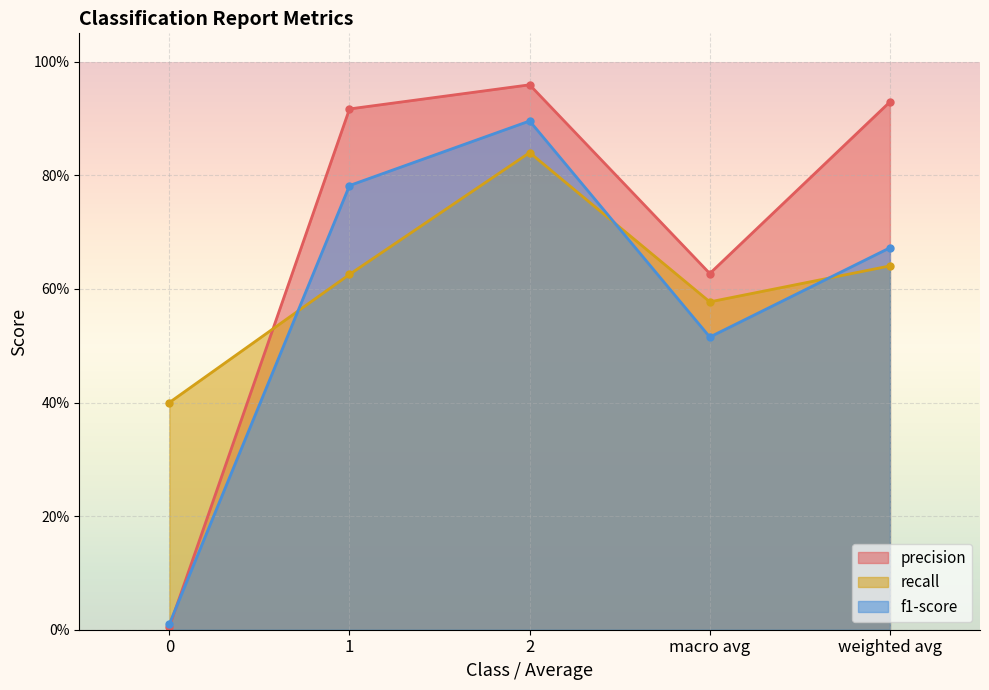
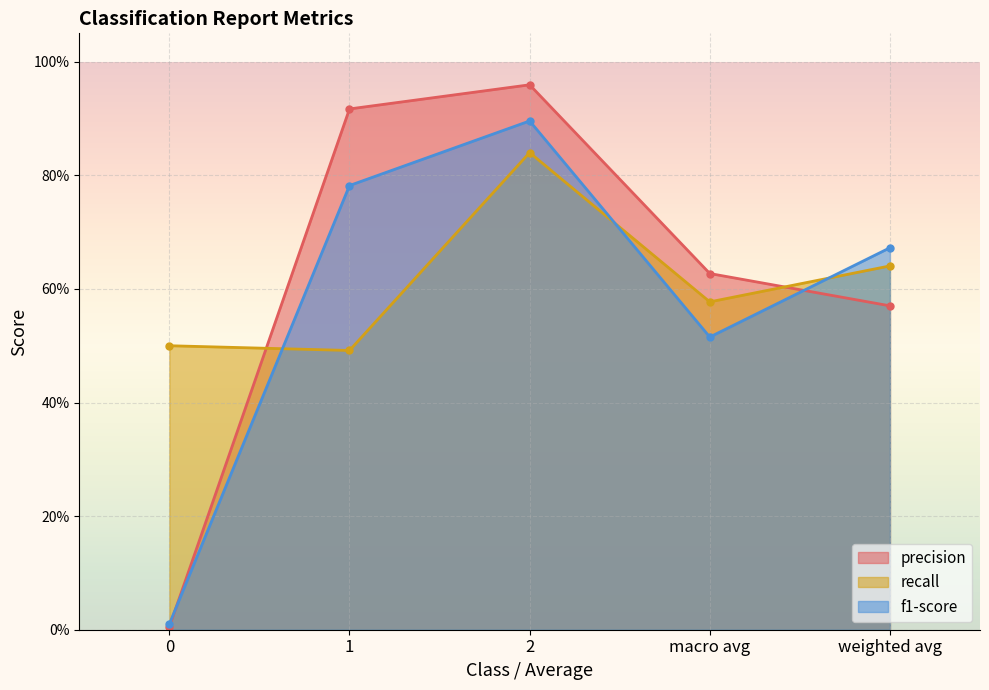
recall, 0: 40% -> 50%
recall, 1: 63% -> 49%
precision, weighted avg: 93% -> 57%
